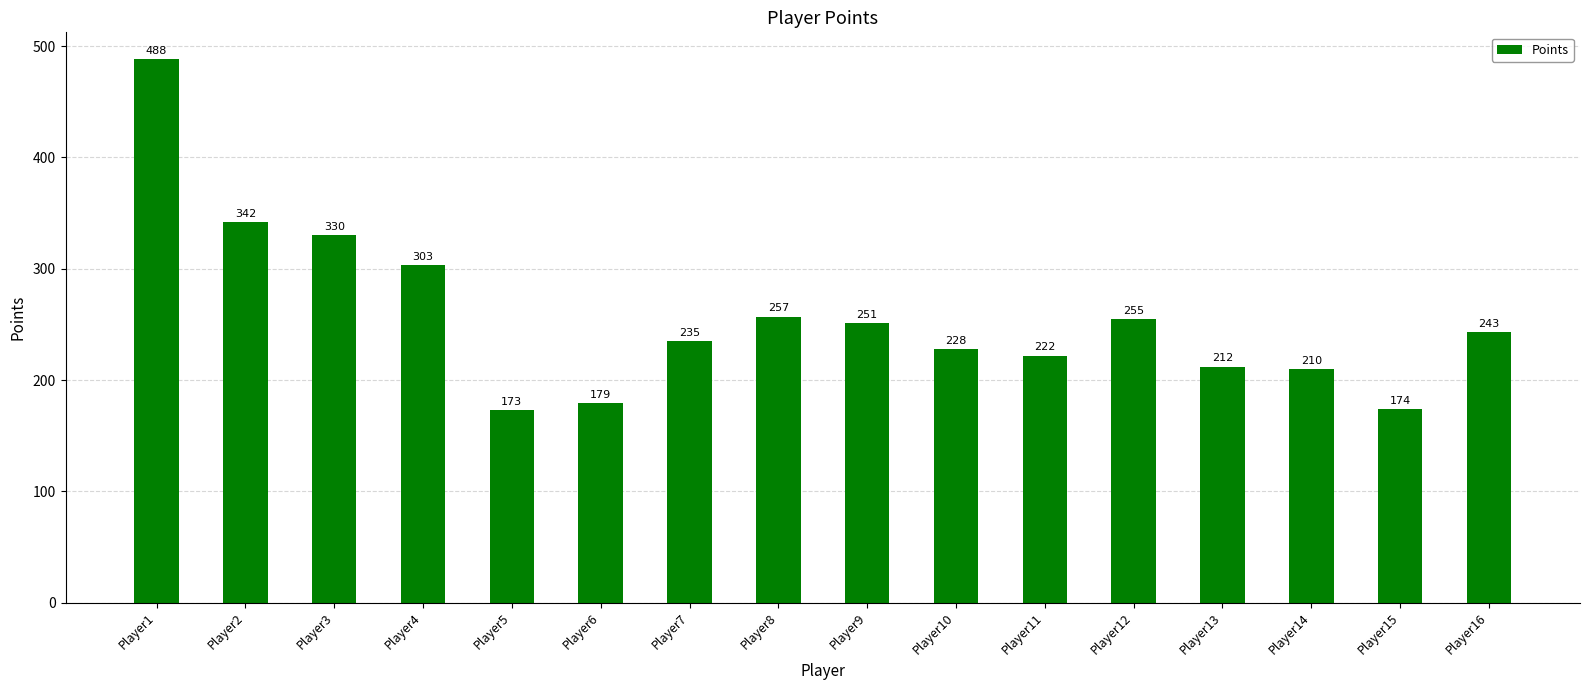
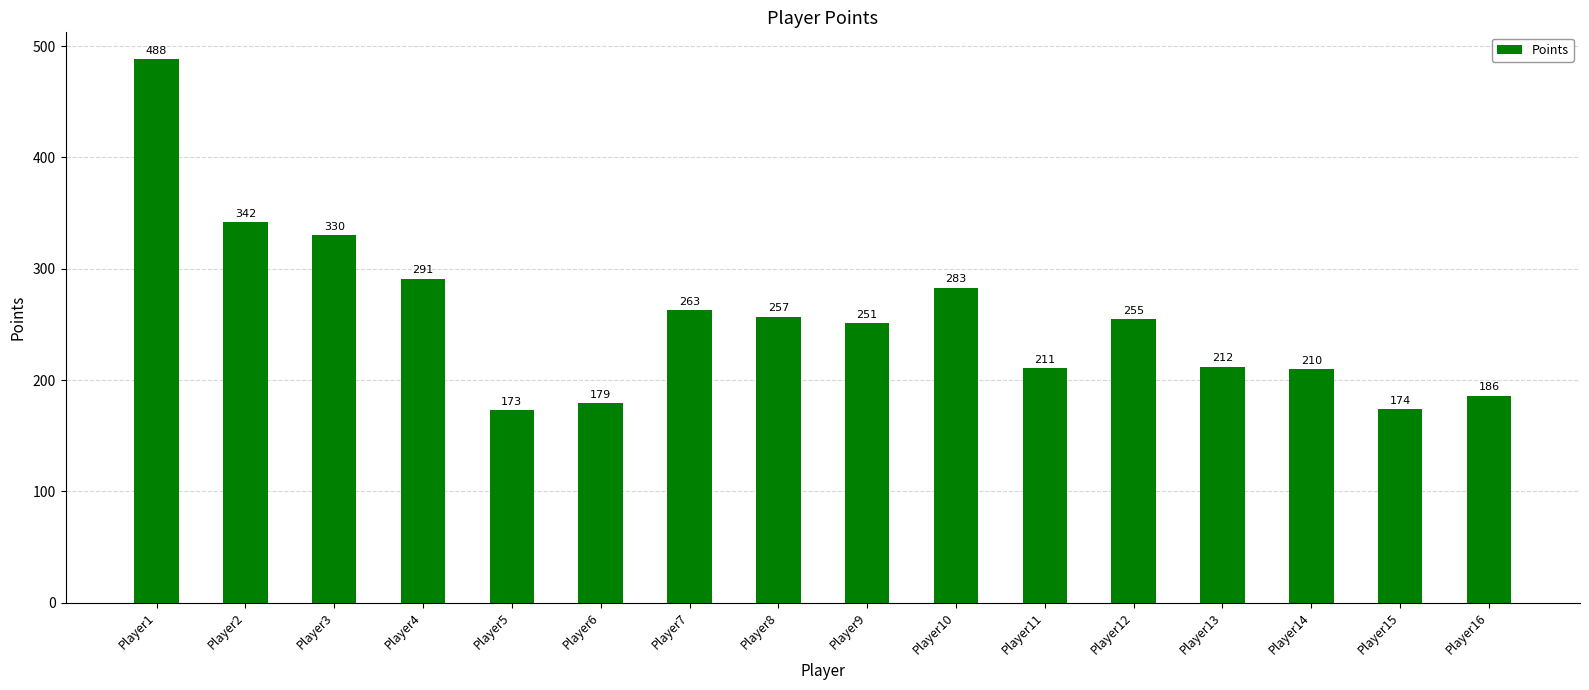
Player4: 303 -> 291
Player7: 235 -> 263
Player10: 228 -> 283
Player11: 222 -> 211
Player16: 243 -> 186
